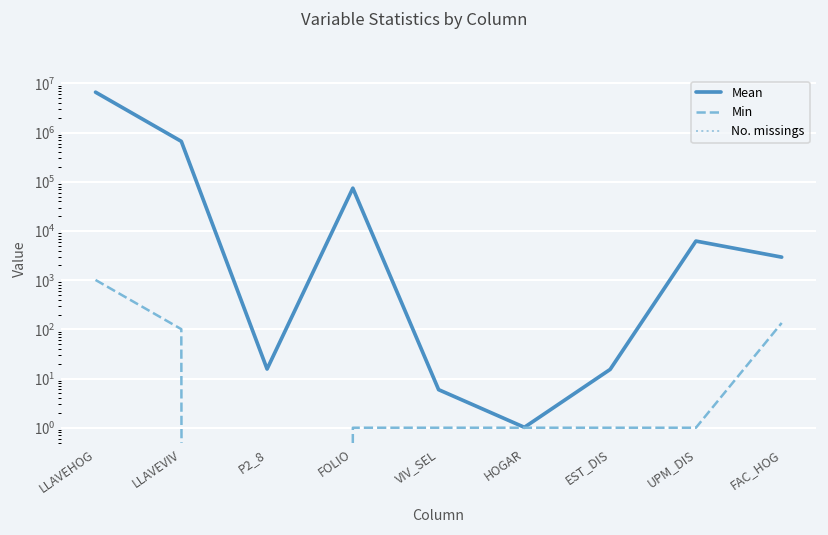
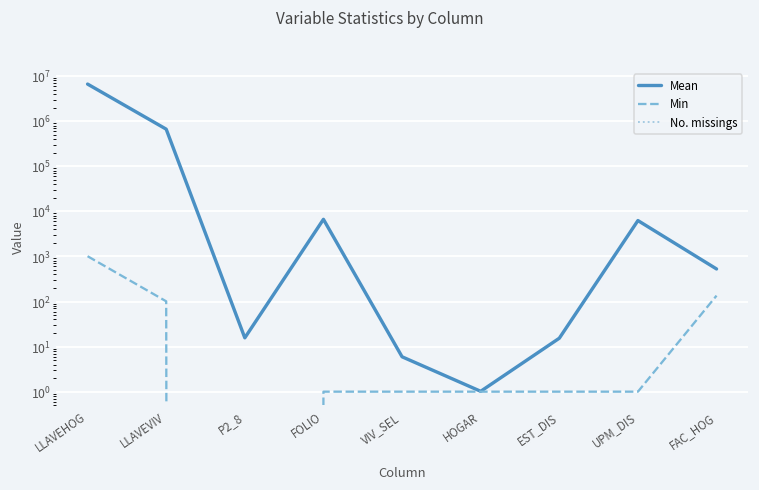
Mean, FOLIO: 70000 -> 7000
Mean, FAC_HOG: 3000 -> 500
